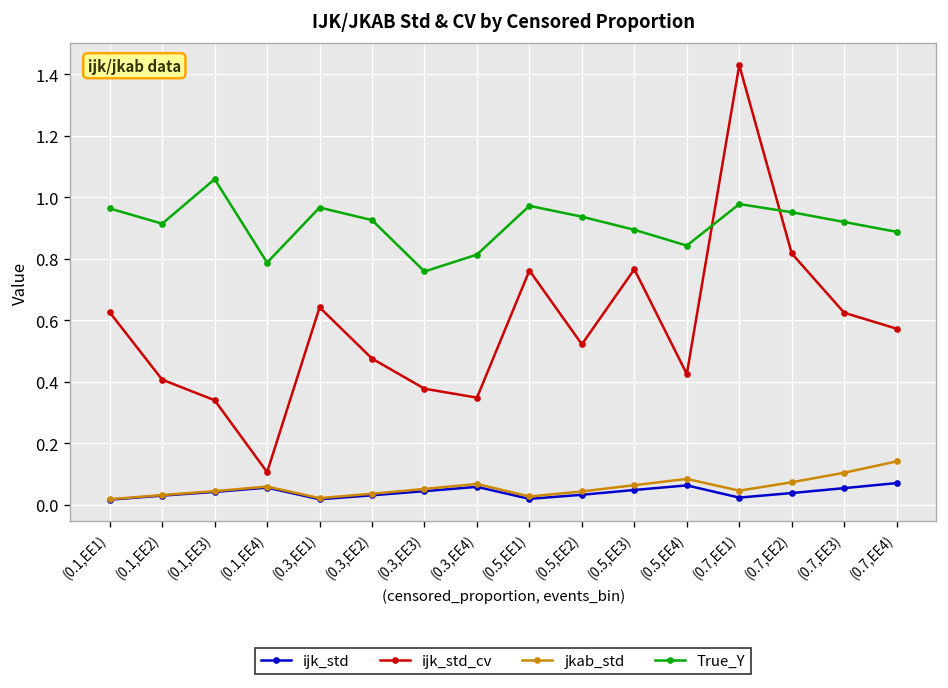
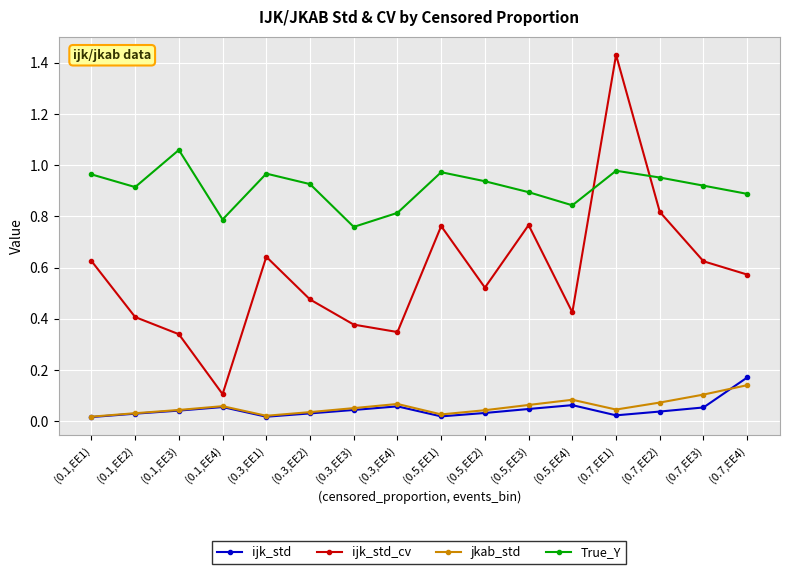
ijk_std, (0.7,EE4): 0.07 -> 0.17
